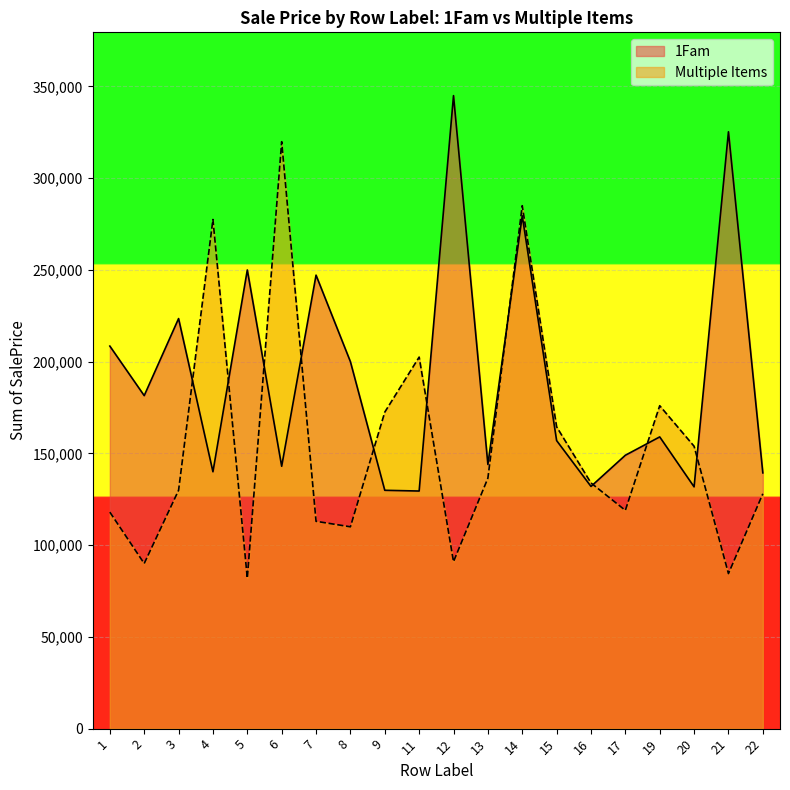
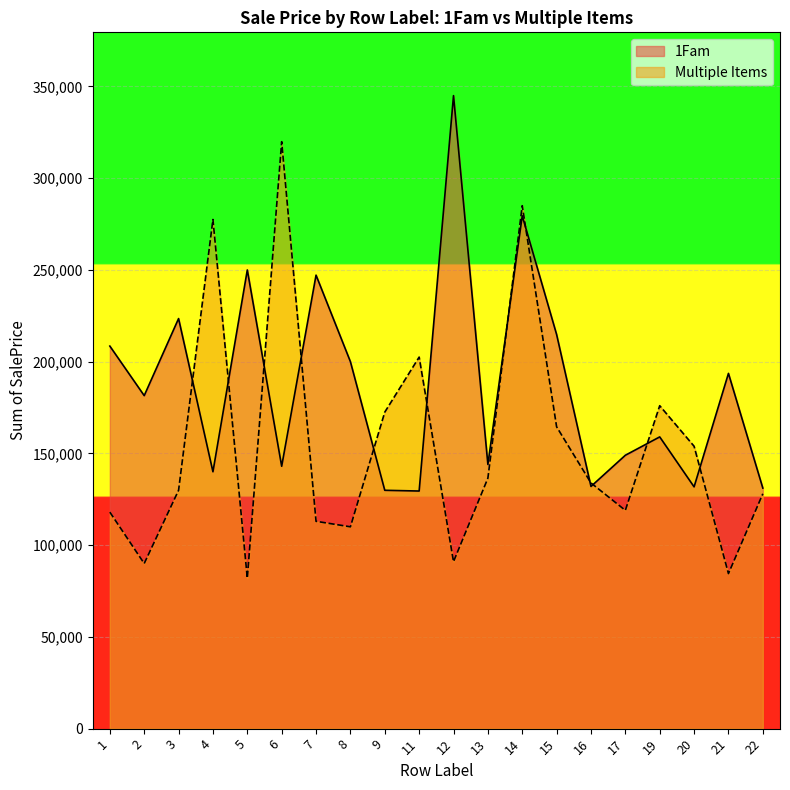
1Fam, 15: 157,000 -> 215,000
1Fam, 21: 325,000 -> 194,000
1Fam, 22: 139,000 -> 131,000
